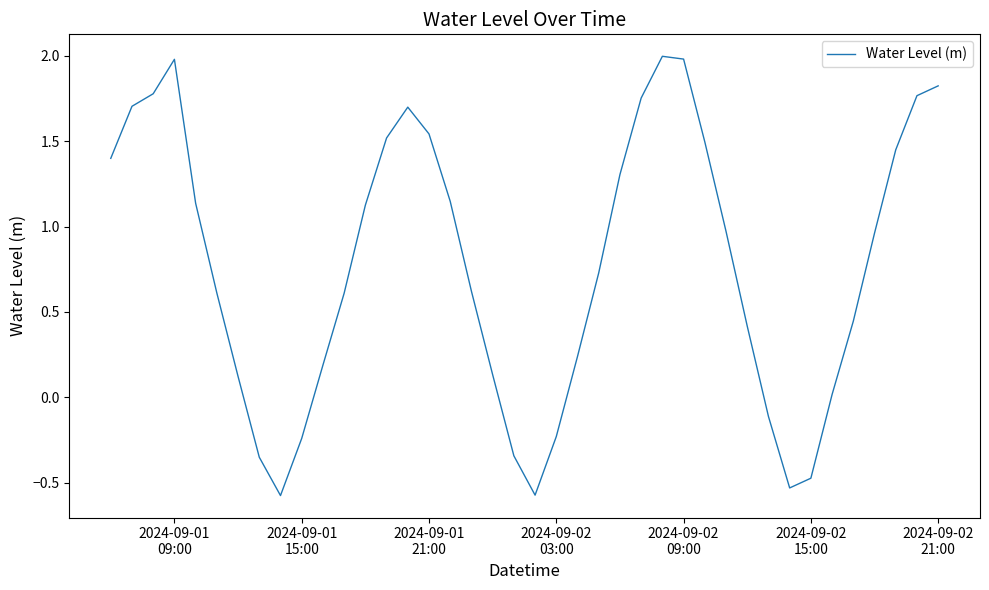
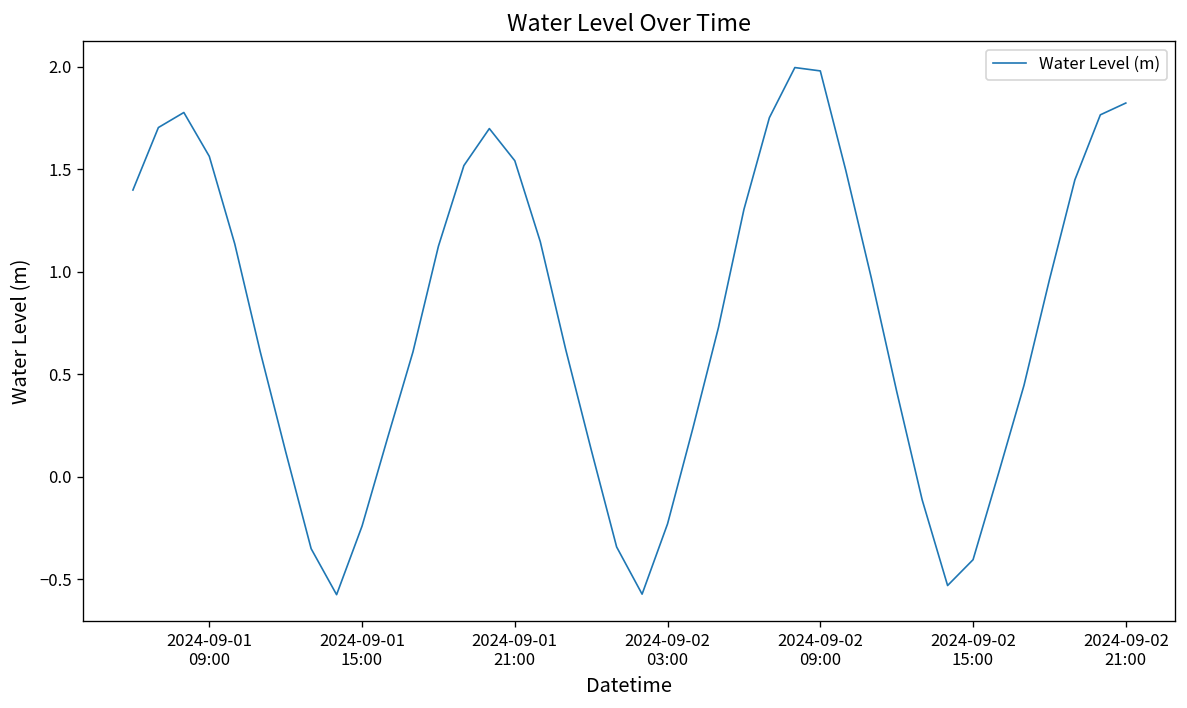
2024-09-01 09:00: 1.98 -> 1.56
2024-09-02 15:00: -0.47 -> -0.40
